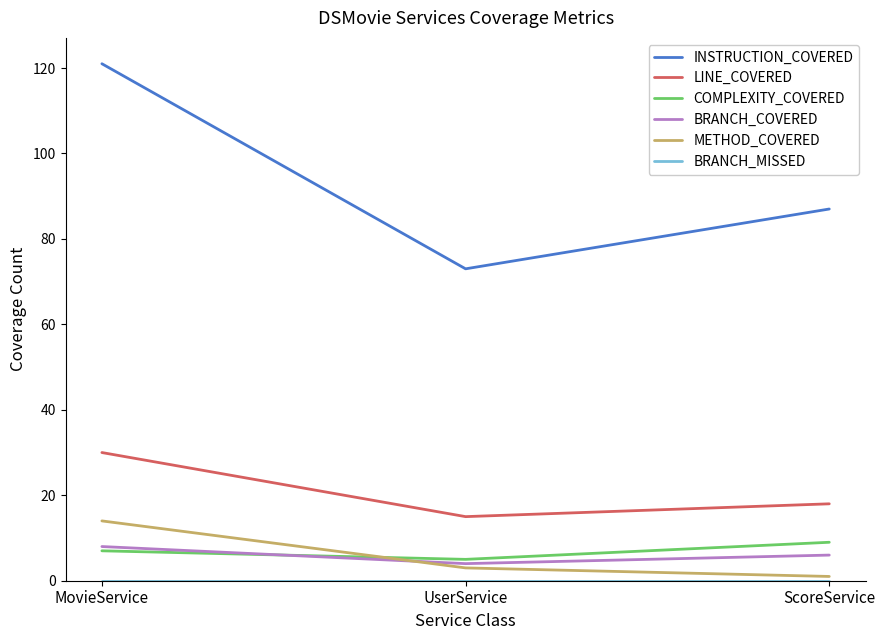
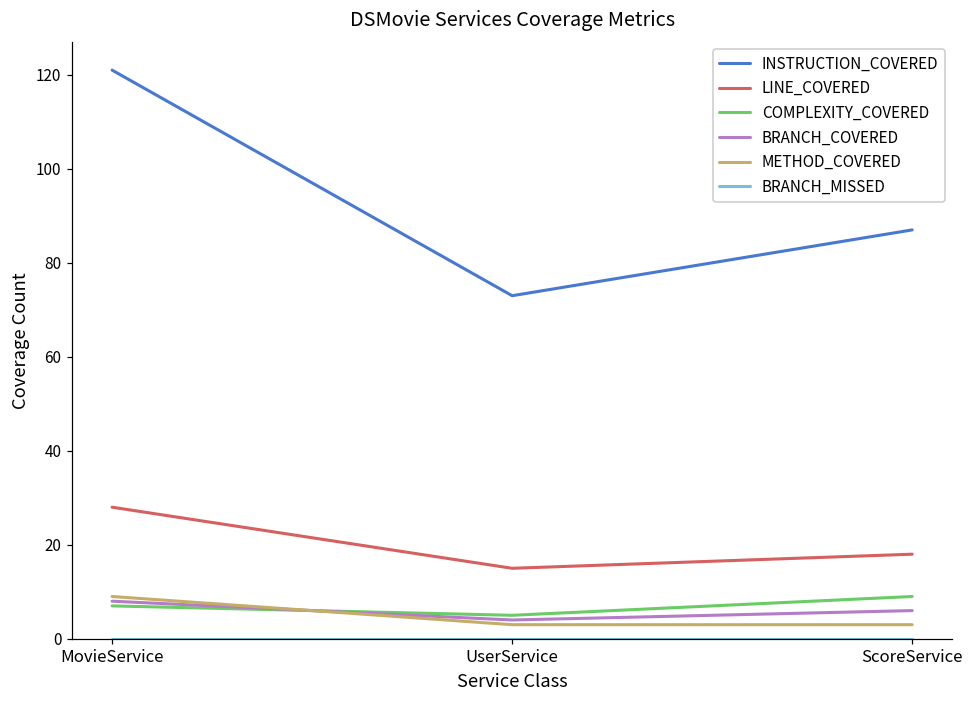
LINE_COVERED, MovieService: 30 -> 28
METHOD_COVERED, MovieService: 14 -> 9
METHOD_COVERED, ScoreService: 1 -> 3
